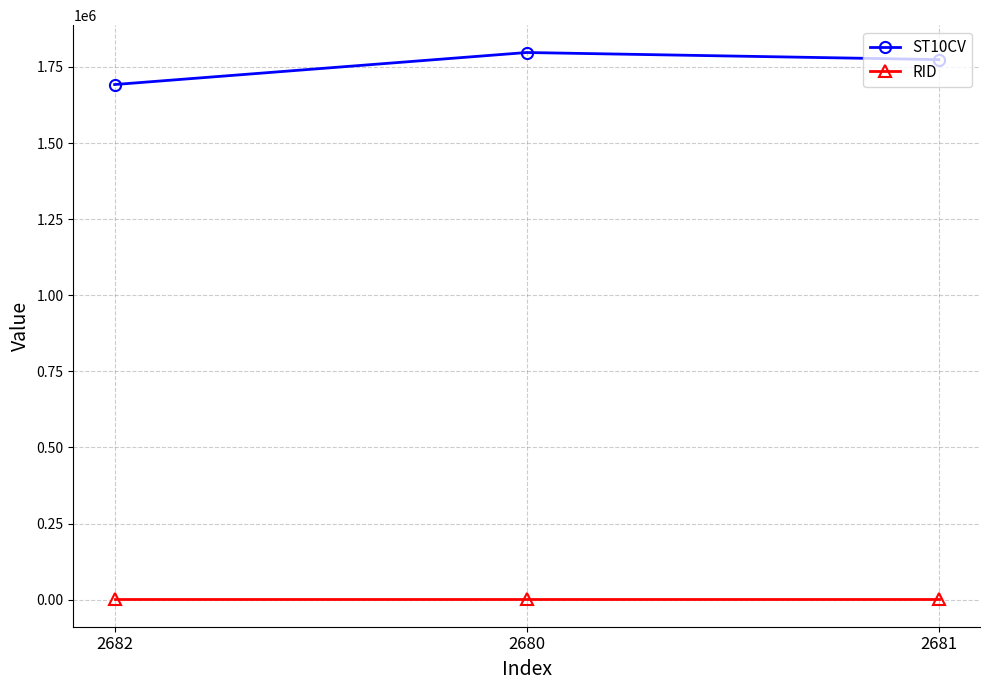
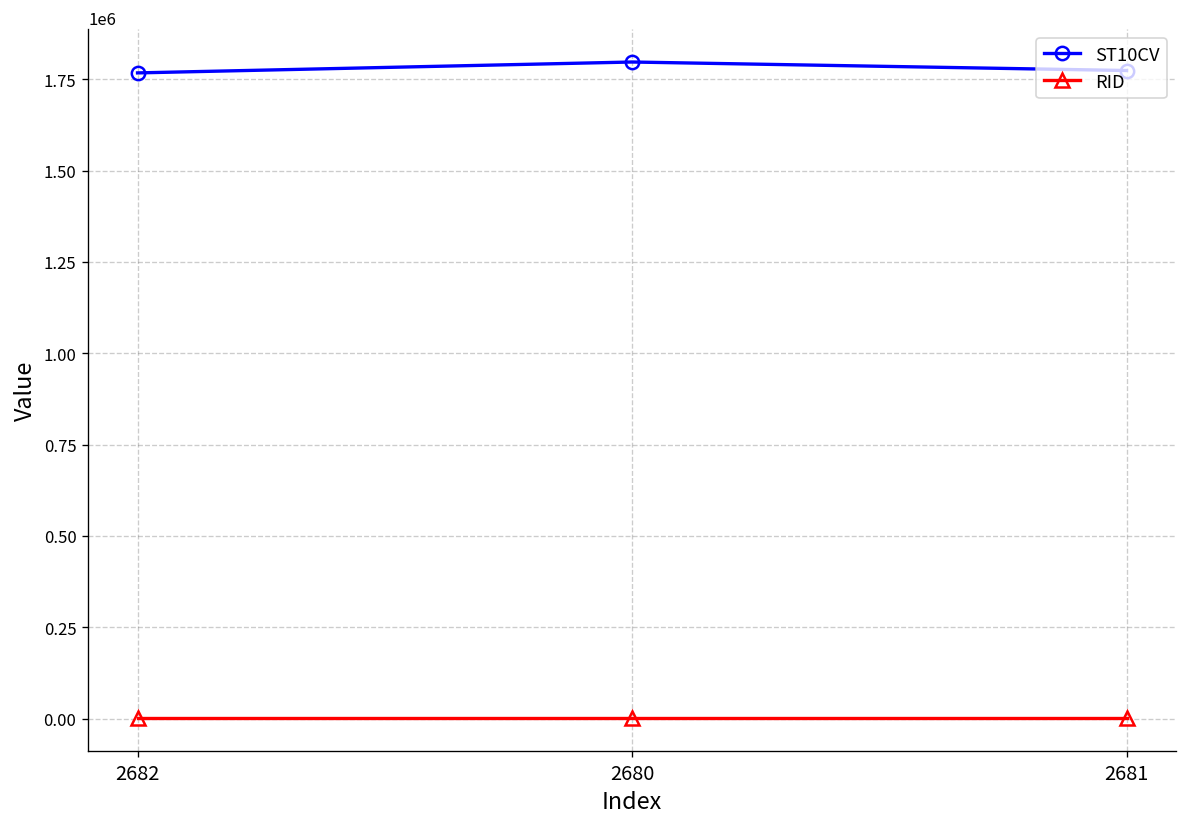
ST10CV, 2682: 1690000 -> 1770000
